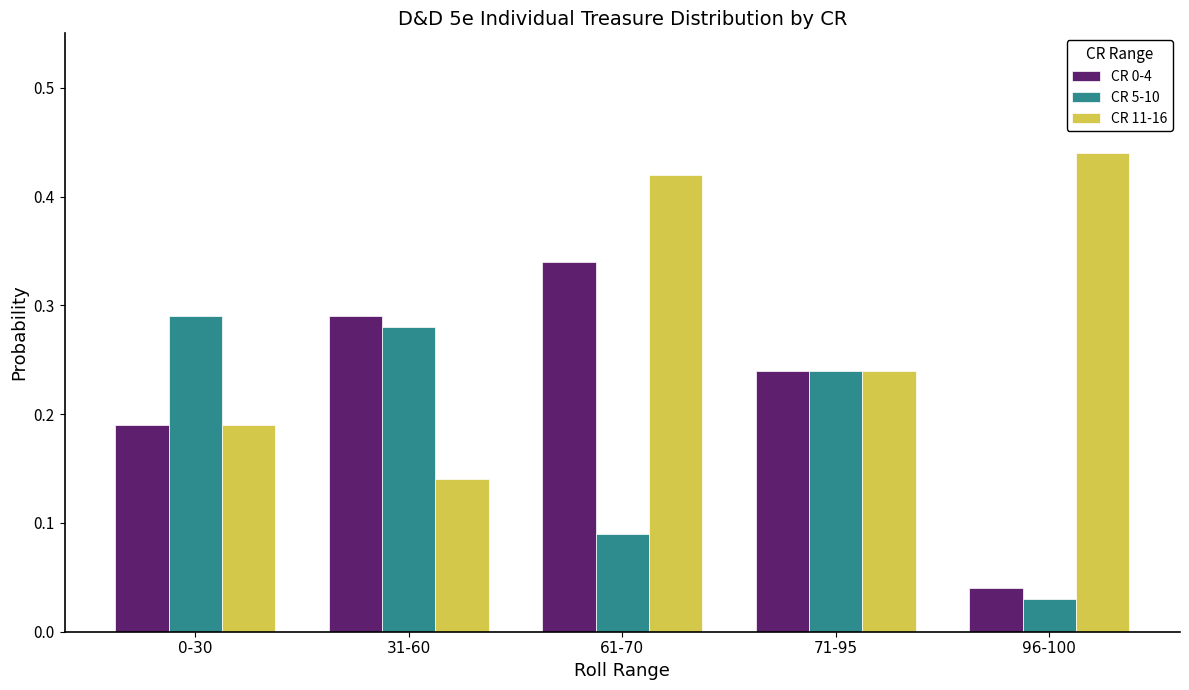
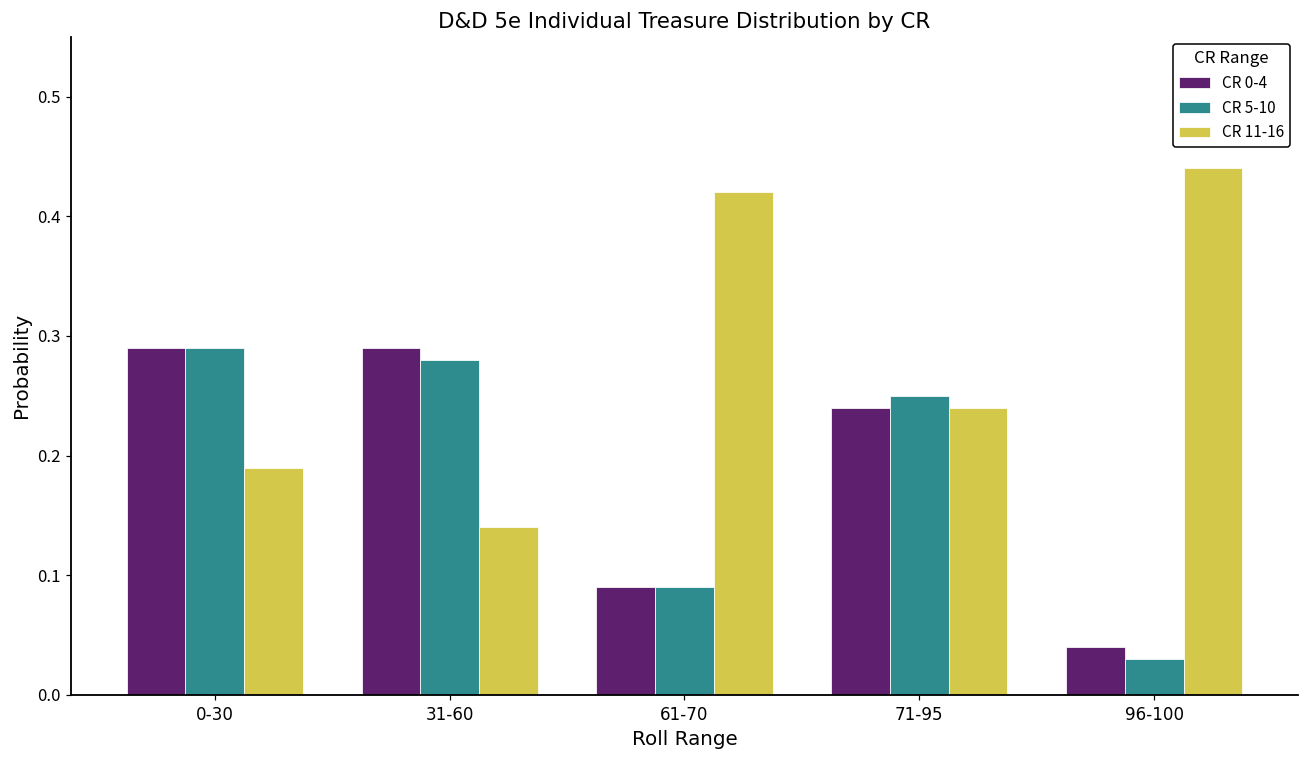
CR 0-4, 0-30: 0.19 -> 0.29
CR 0-4, 61-70: 0.34 -> 0.09
CR 5-10, 71-95: 0.24 -> 0.25
